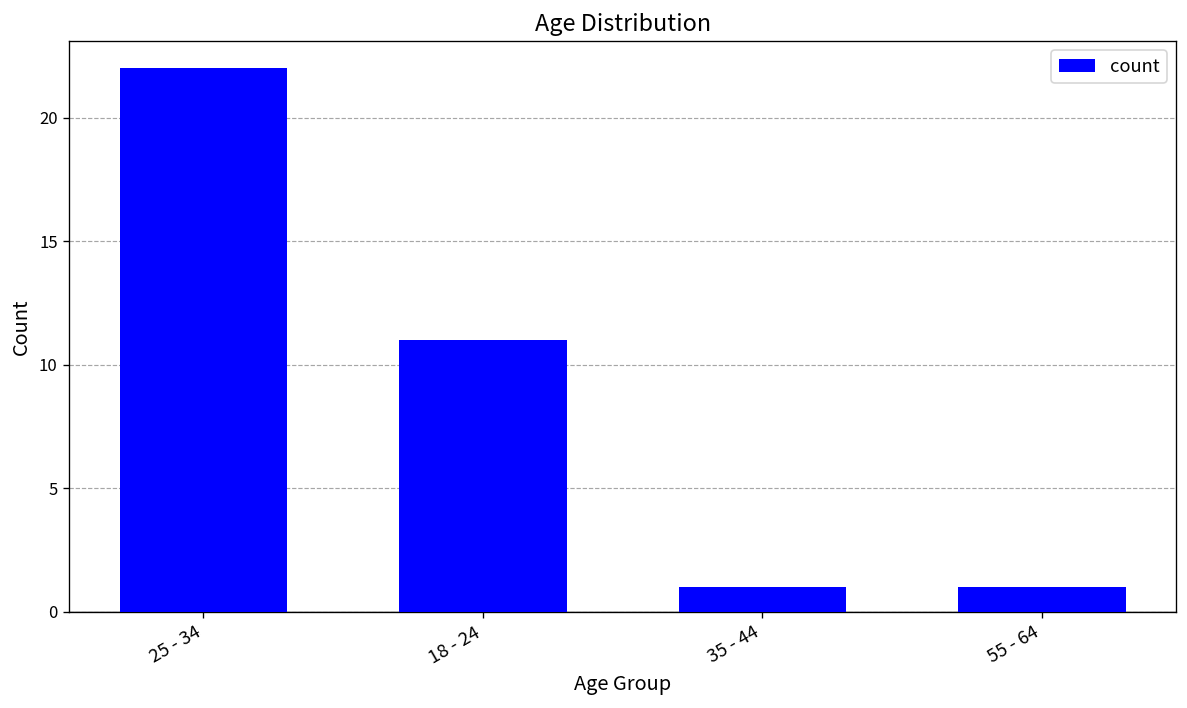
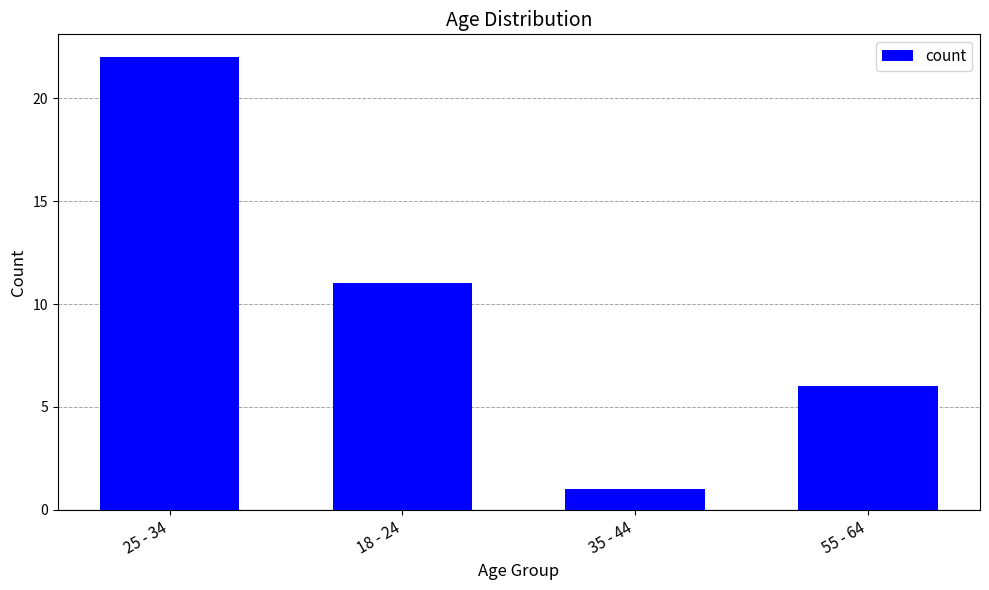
55 - 64: 1 -> 6
